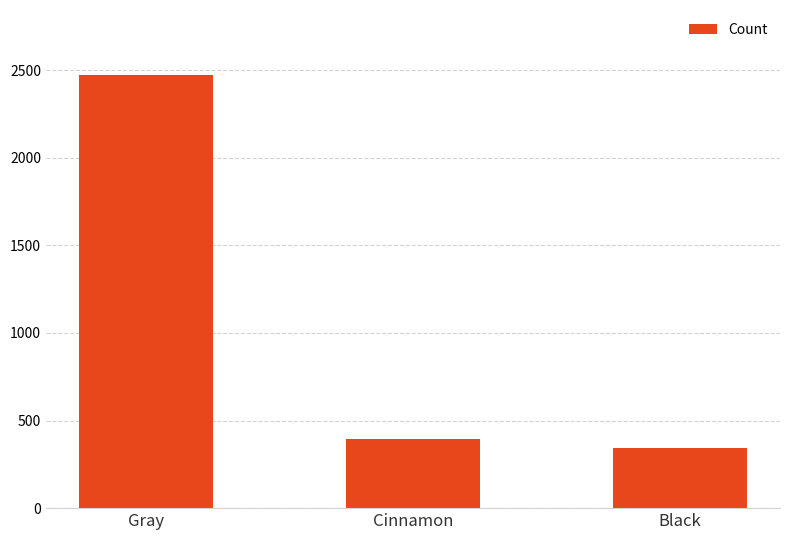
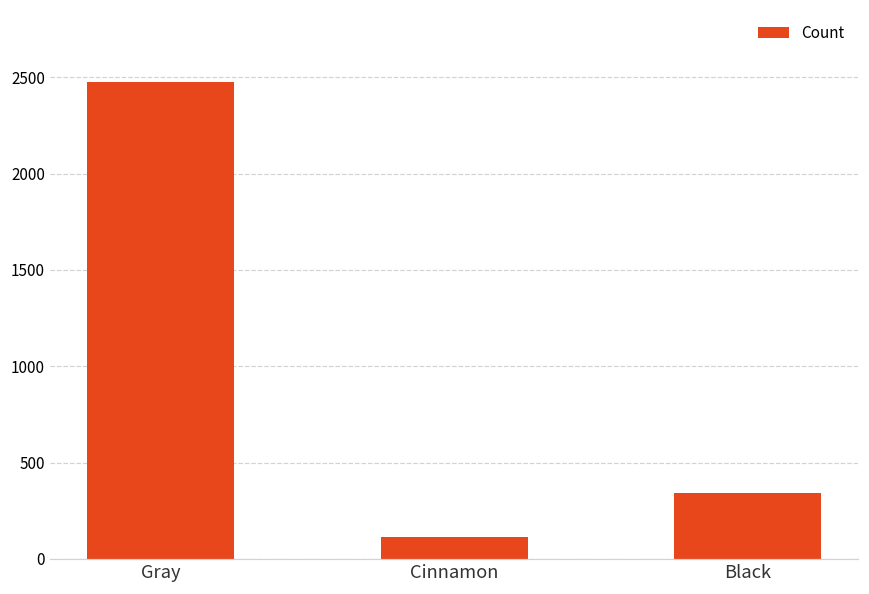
Cinnamon: 390 -> 110
